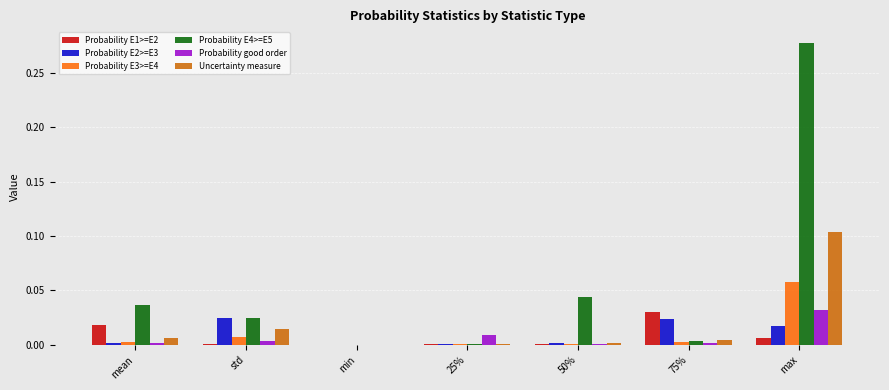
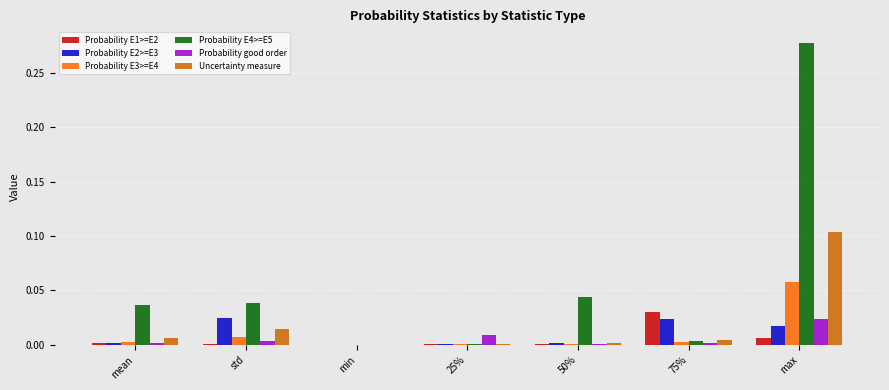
Probability E1>=E2, mean: 0.018 -> 0.001
Probability E4>=E5, std: 0.025 -> 0.039
Probability good order, max: 0.032 -> 0.024
